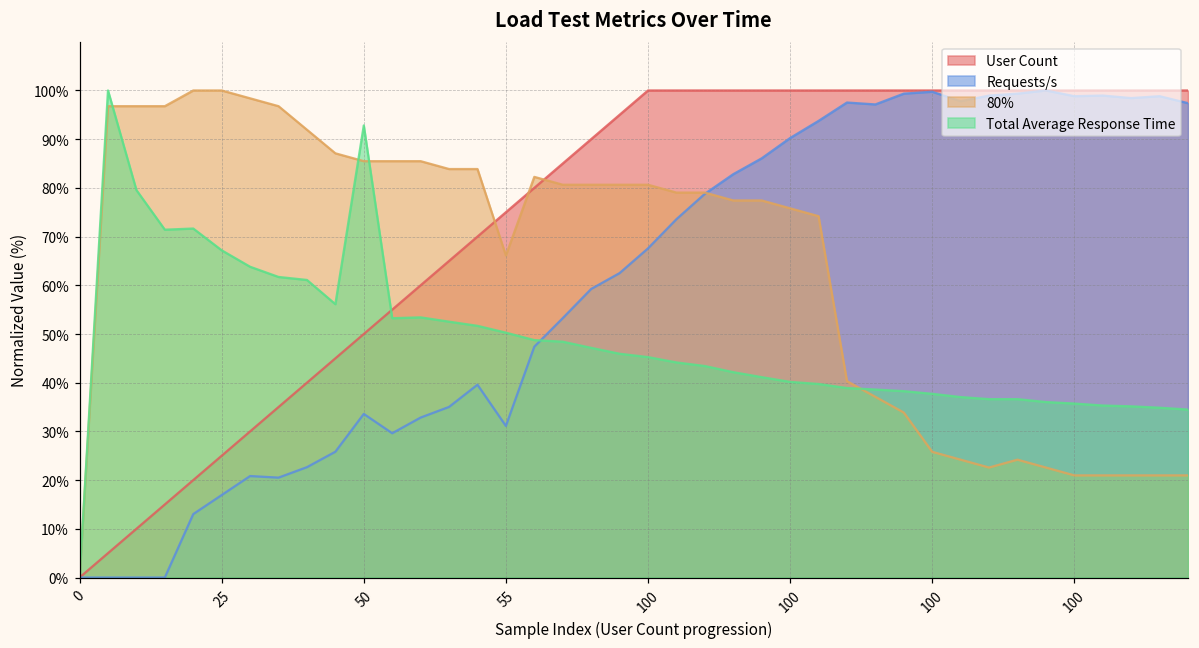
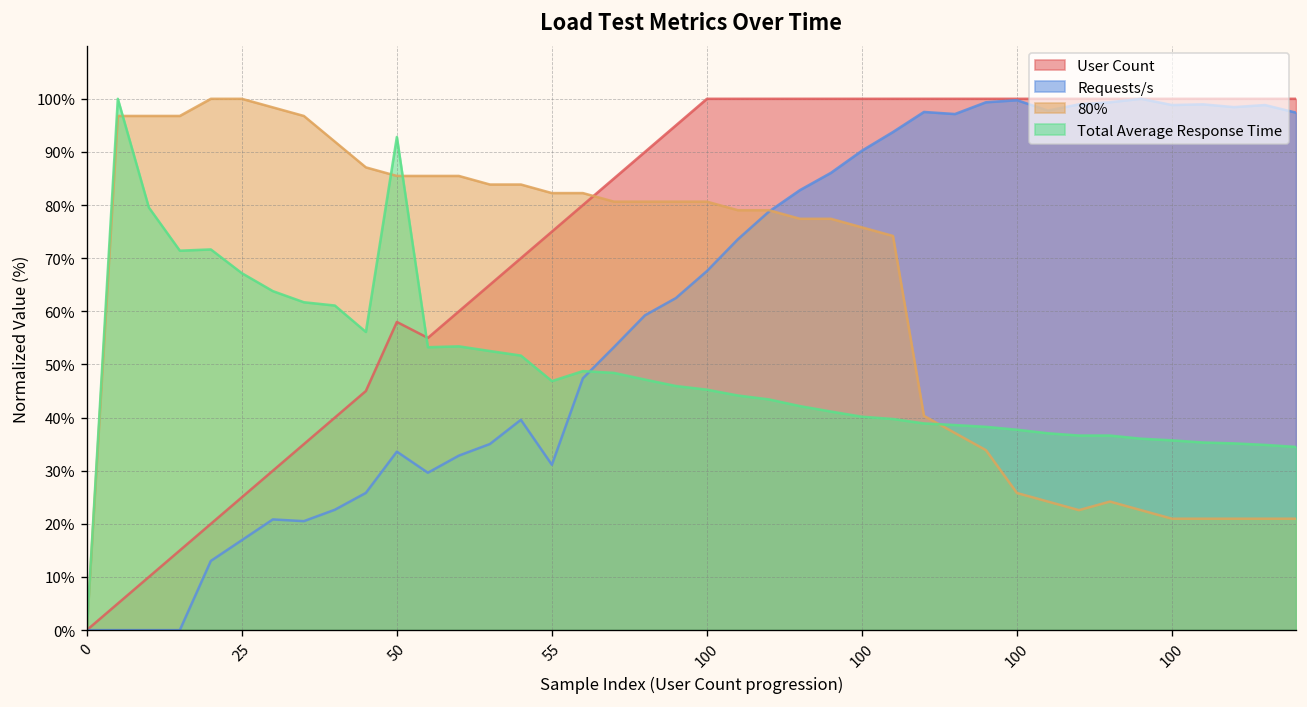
User Count, 50: 50% -> 58%
80%, 55: 66% -> 82%
Total Average Response Time, 55: 50% -> 47%
